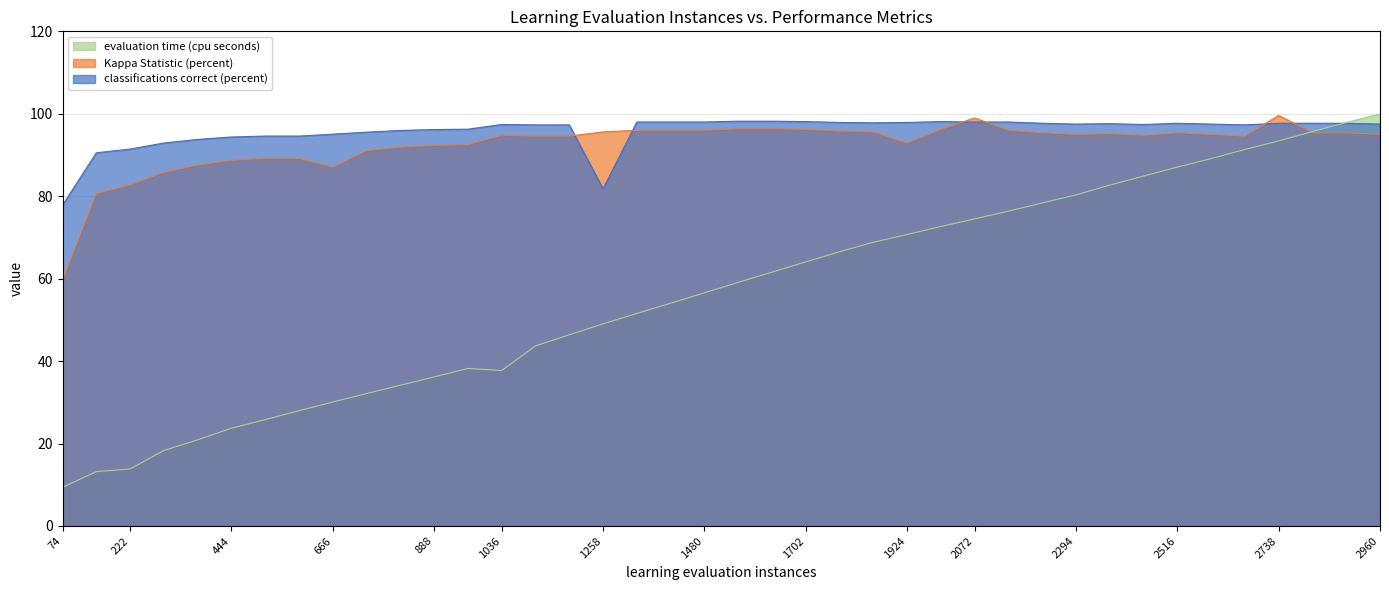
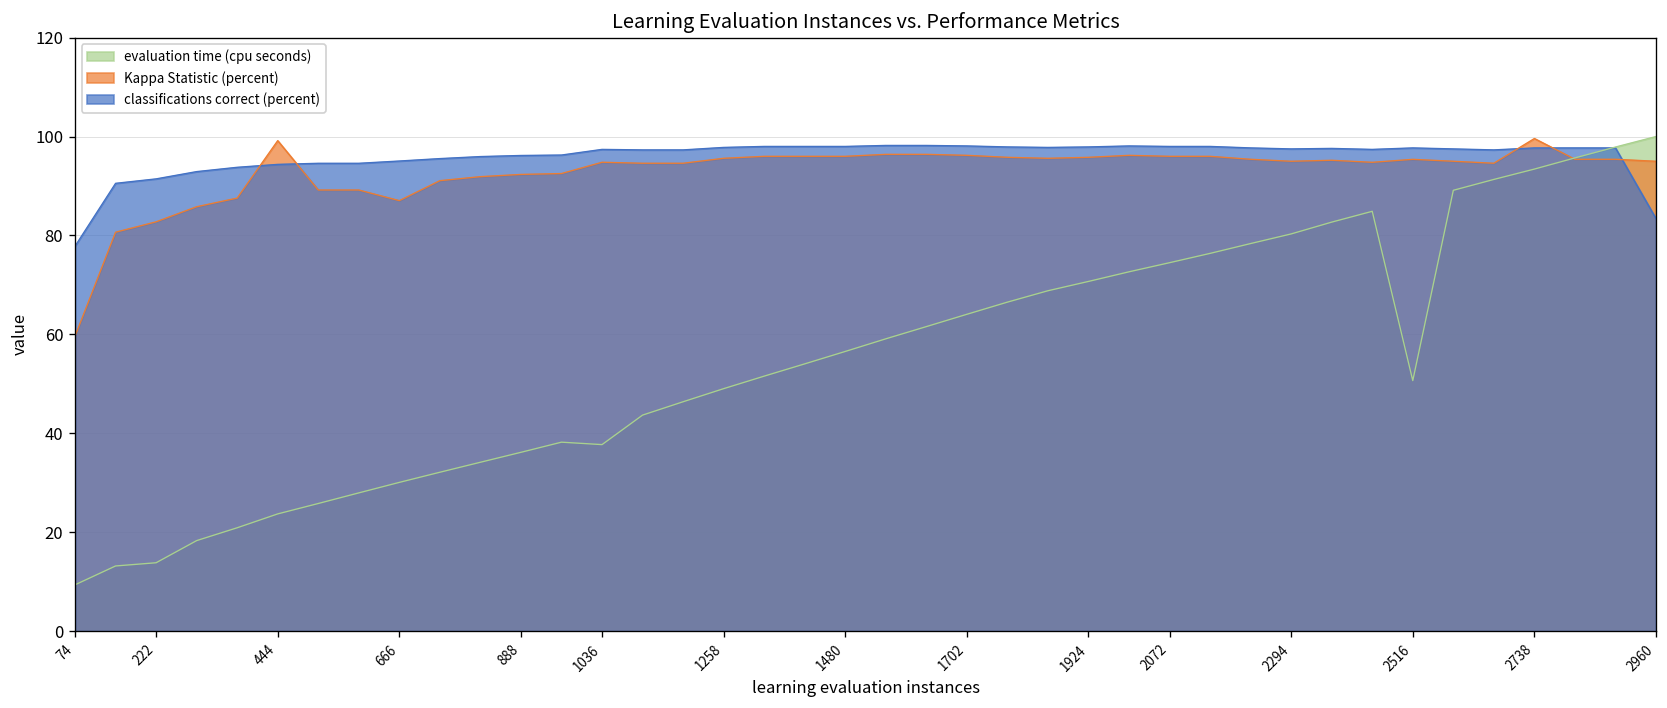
Kappa Statistic (percent), 444: 89 -> 99
classifications correct (percent), 1258: 82 -> 98
Kappa Statistic (percent), 1924: 93 -> 96
Kappa Statistic (percent), 2072: 99 -> 96
evaluation time (cpu seconds), 2516: 87 -> 51
classifications correct (percent), 2960: 98 -> 83
